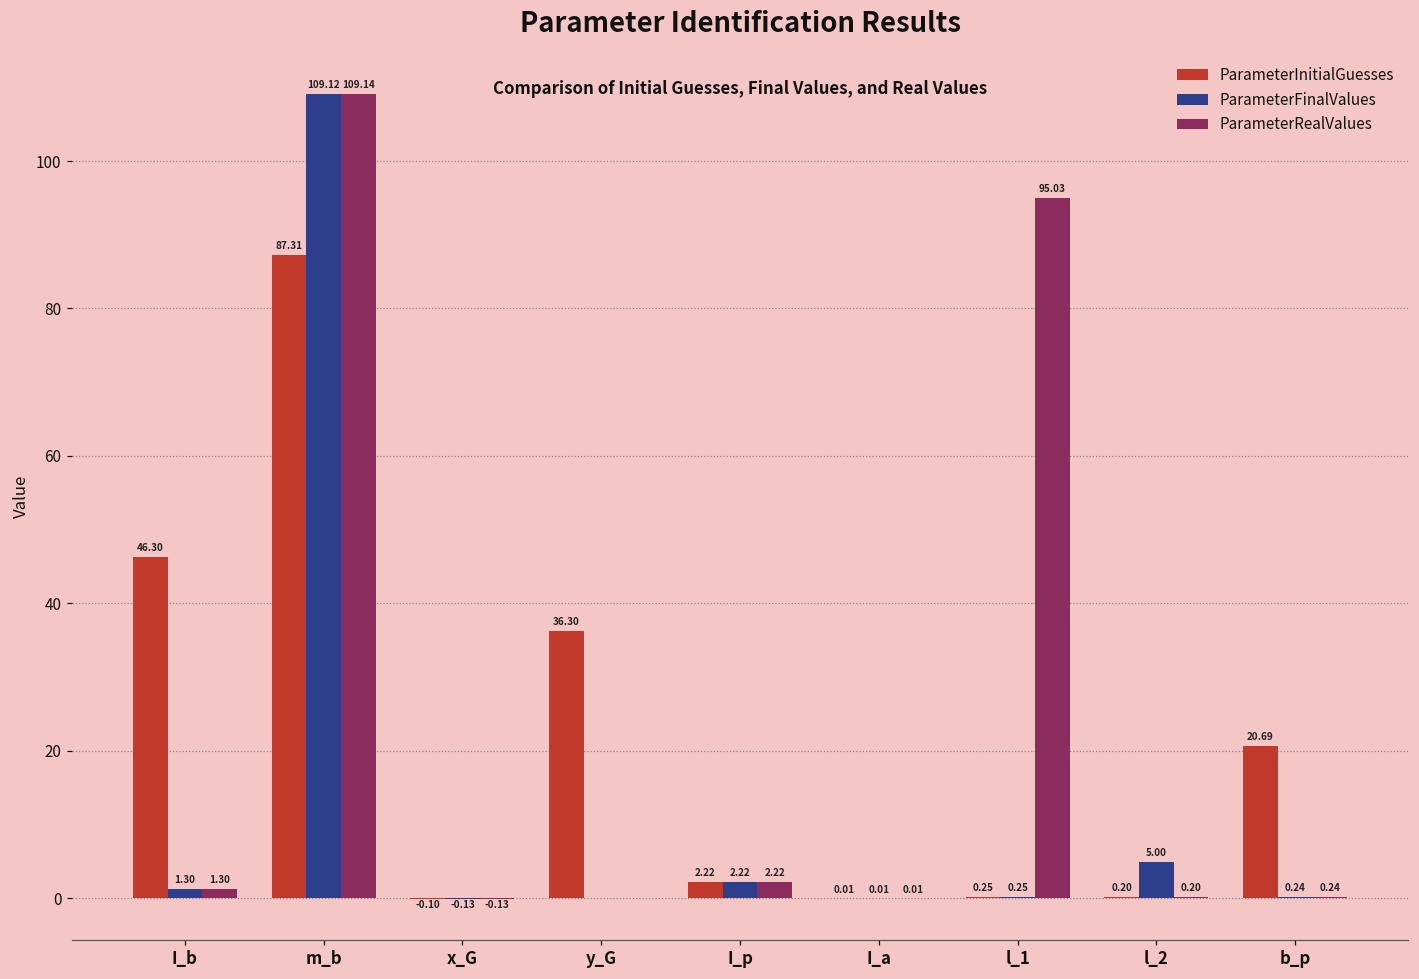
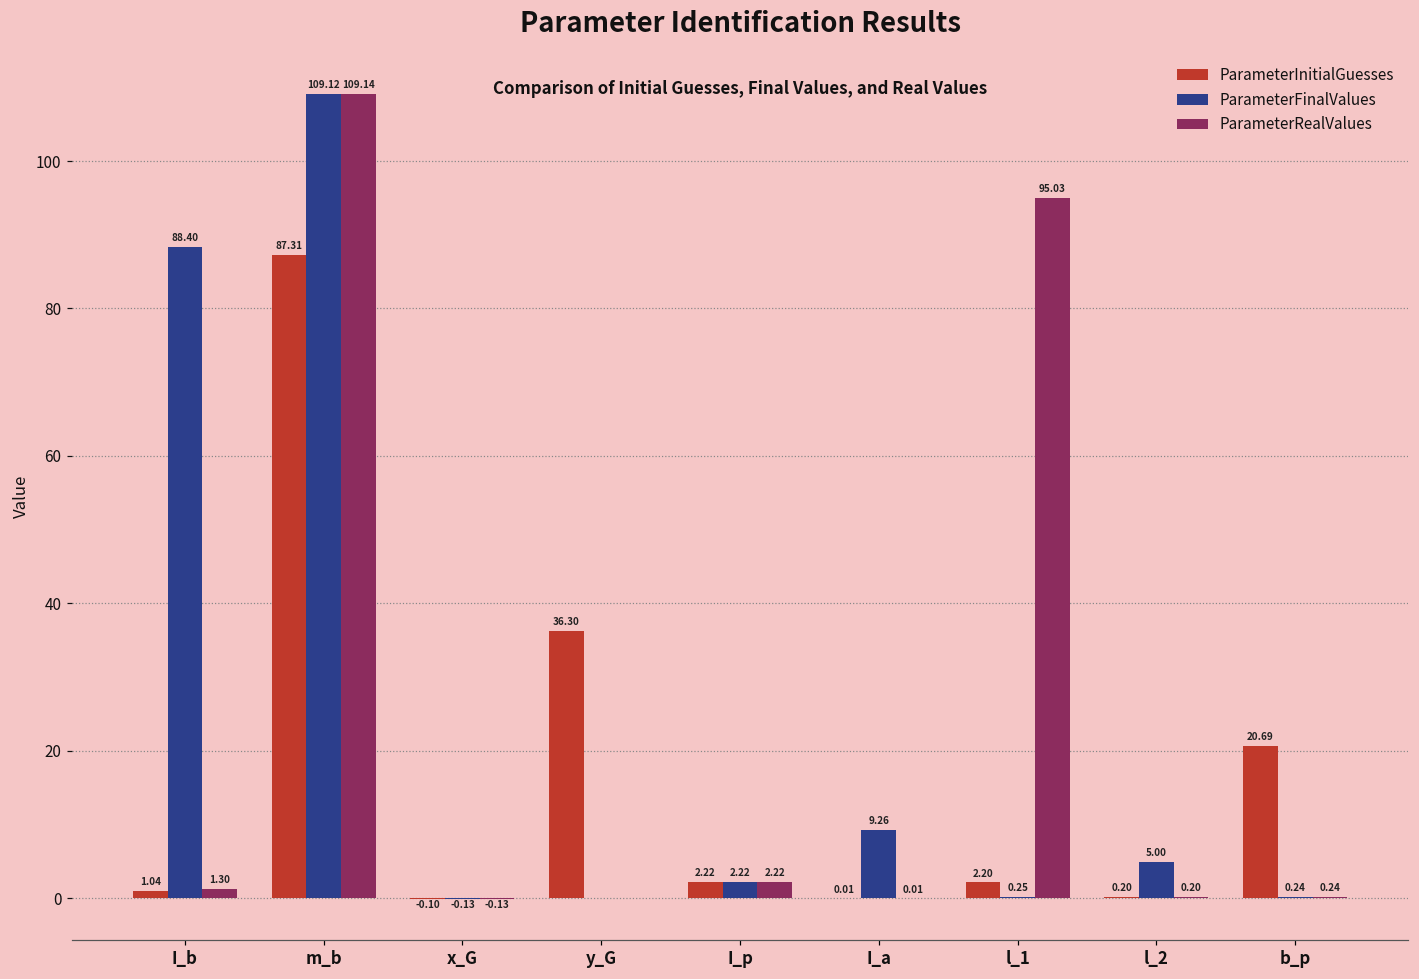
ParameterInitialGuesses, I_b: 46.30 -> 1.04
ParameterFinalValues, I_b: 1.30 -> 88.40
ParameterFinalValues, I_a: 0.01 -> 9.26
ParameterInitialGuesses, l_1: 0.25 -> 2.20
